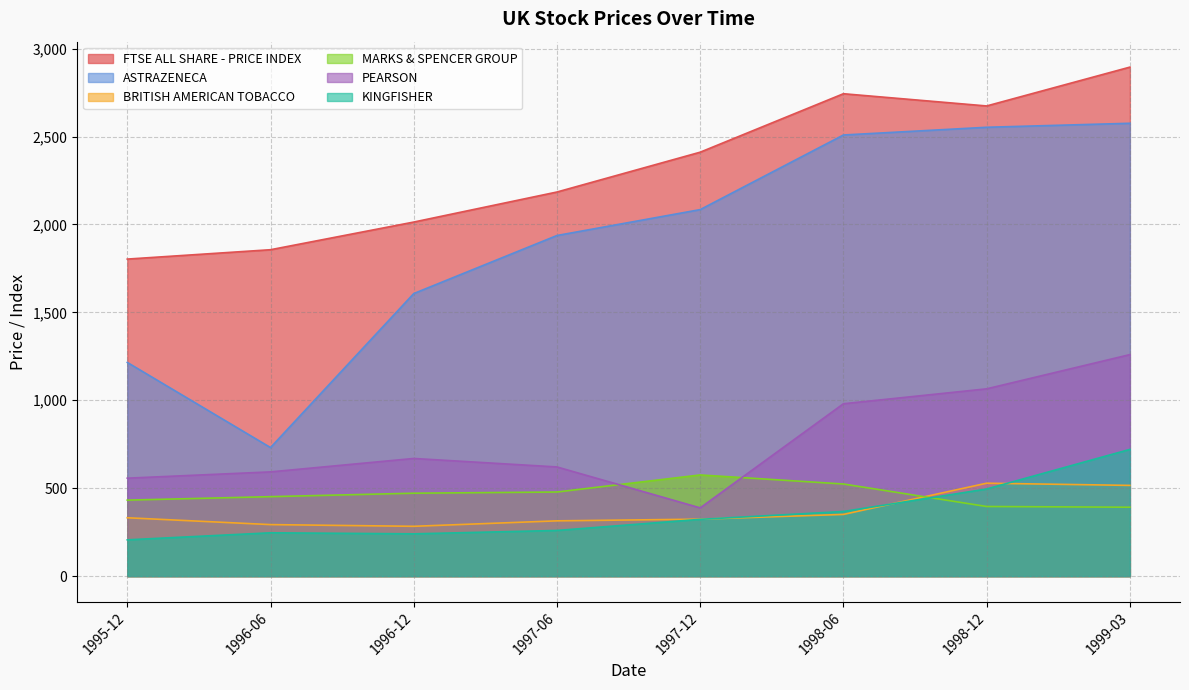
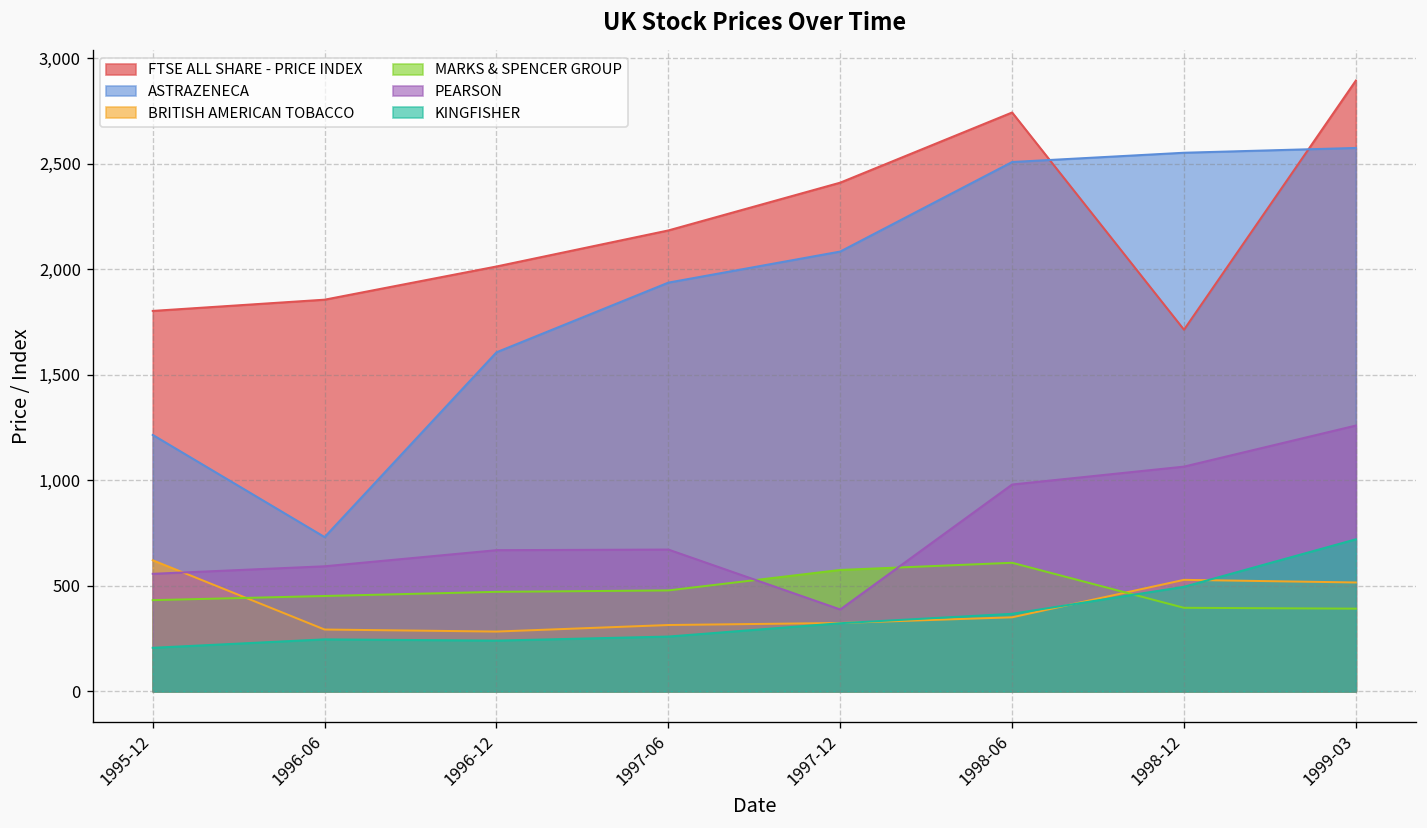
BRITISH AMERICAN TOBACCO, 1995-12: 330 -> 620
PEARSON, 1997-06: 620 -> 670
MARKS & SPENCER GROUP, 1998-06: 520 -> 610
FTSE ALL SHARE - PRICE INDEX, 1998-12: 2,670 -> 1,710
